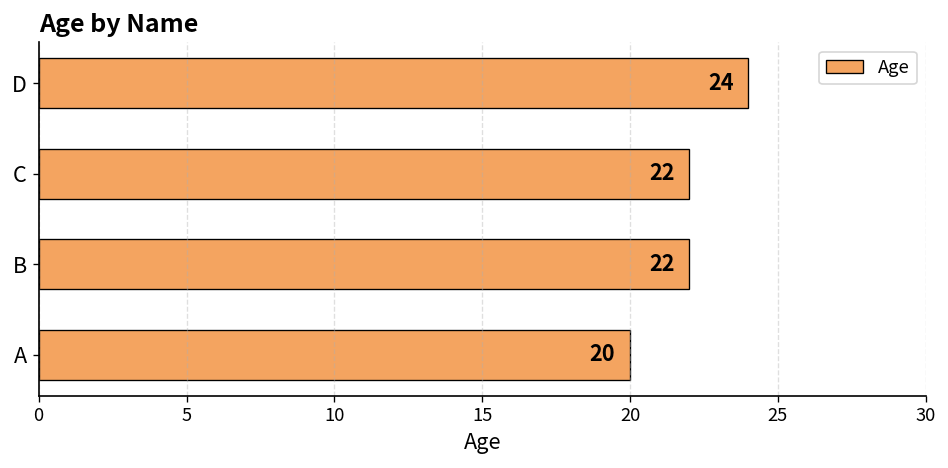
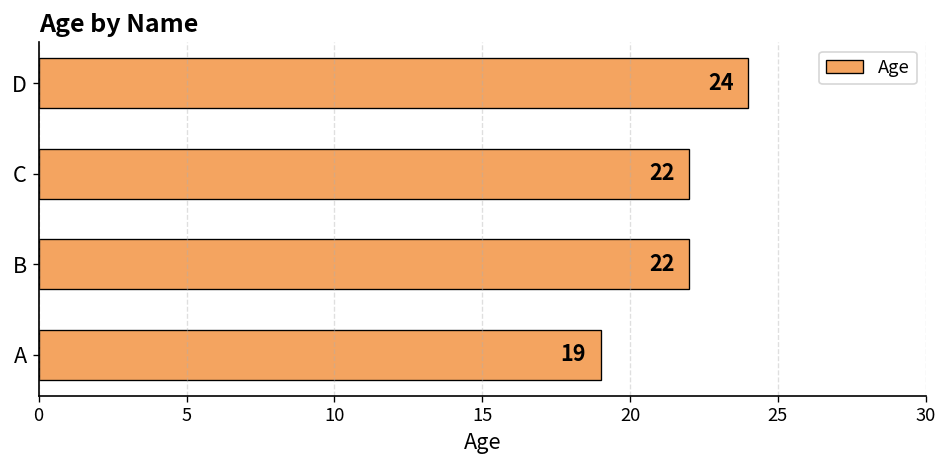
A: 20 -> 19
